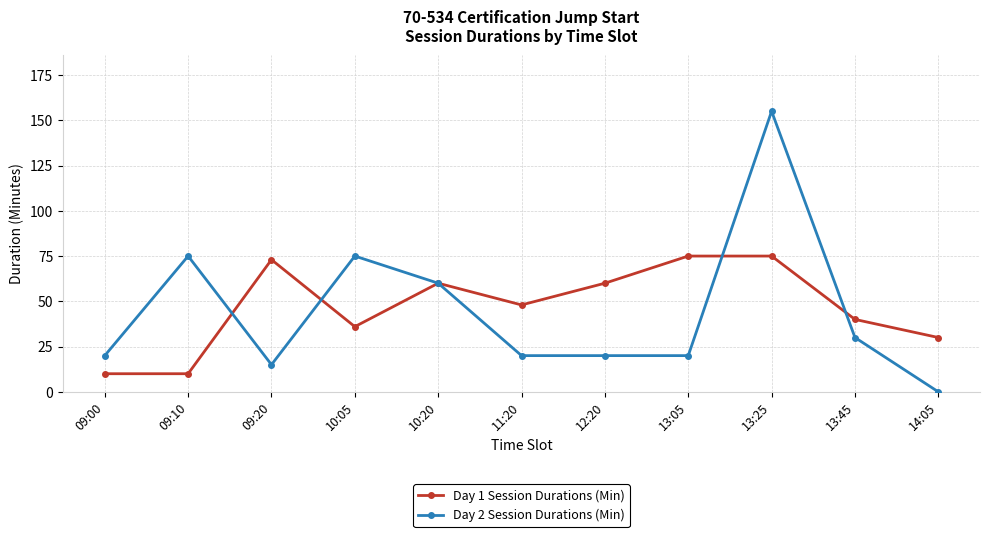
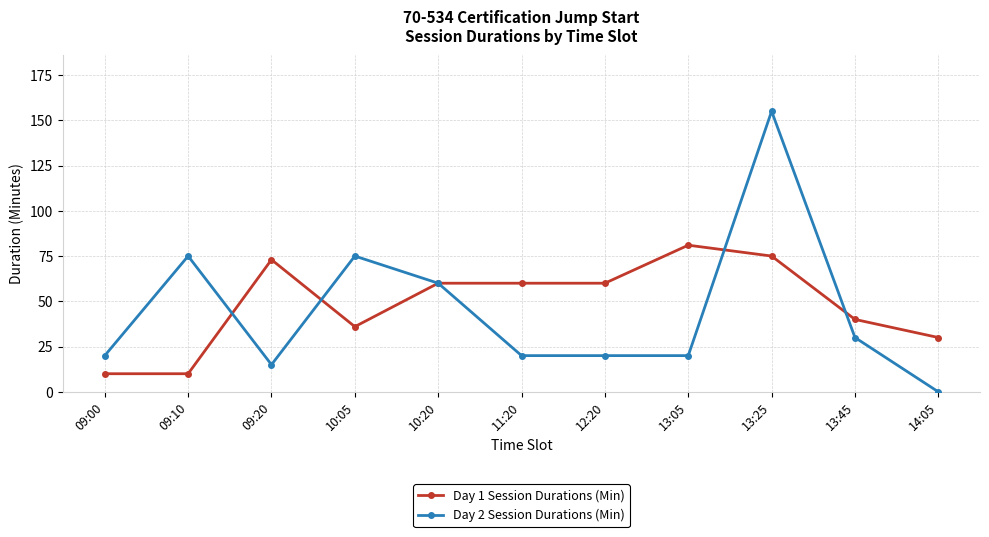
Day 1 Session Durations (Min), 11:20: 48 -> 60
Day 1 Session Durations (Min), 13:05: 75 -> 81
